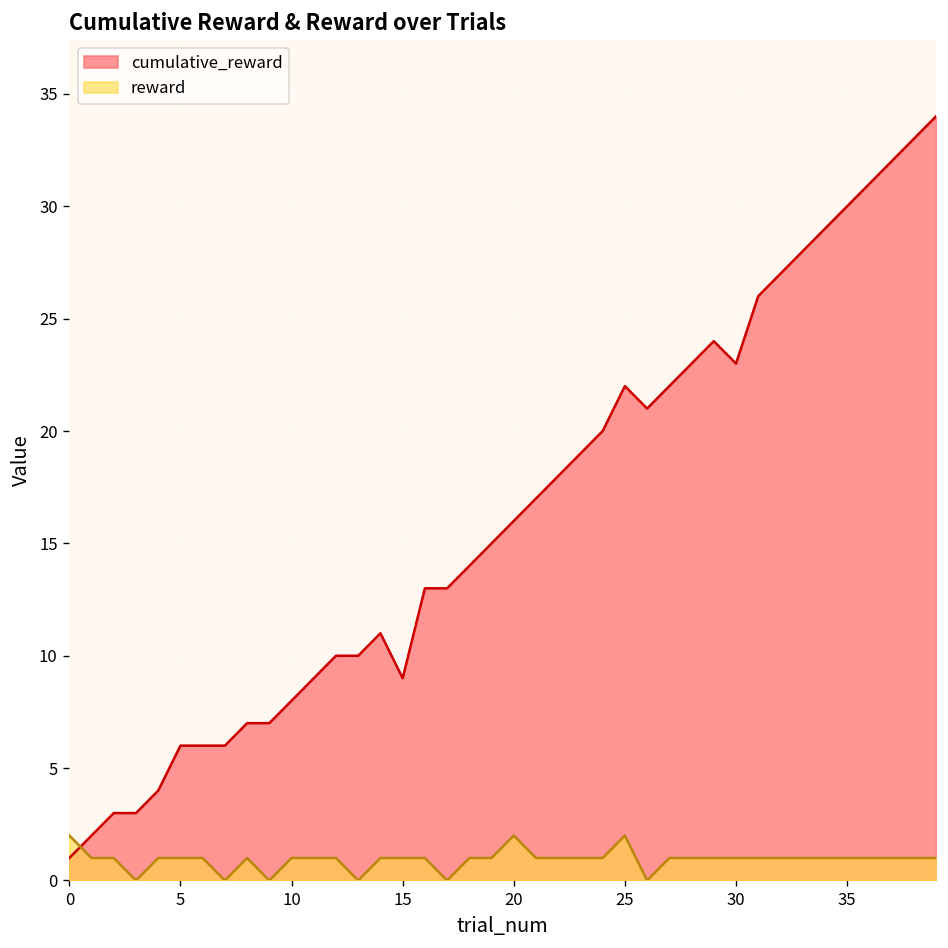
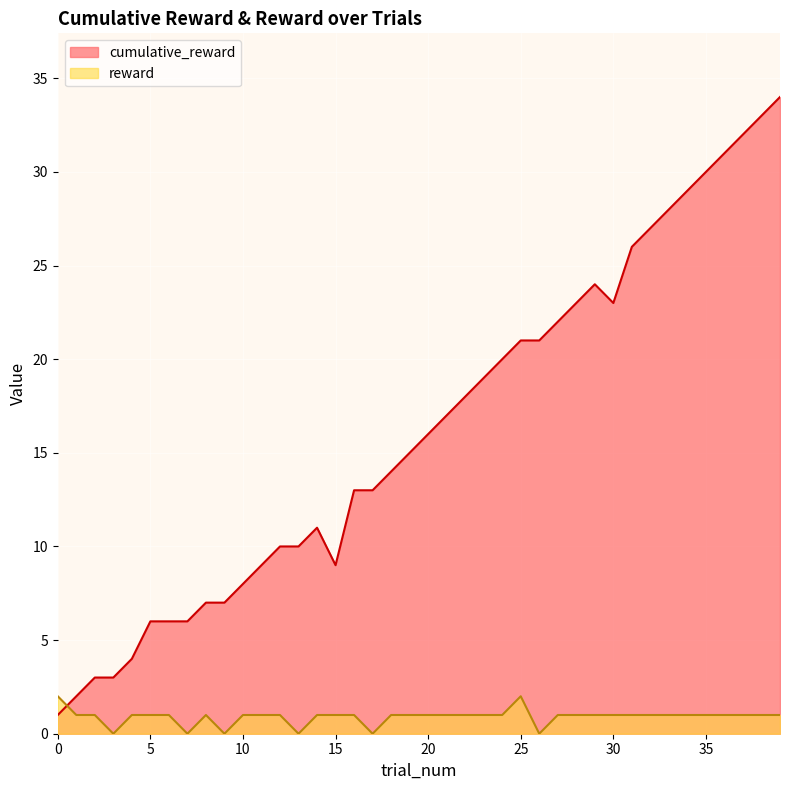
reward, 20: 2 -> 1
cumulative_reward, 25: 22 -> 21
